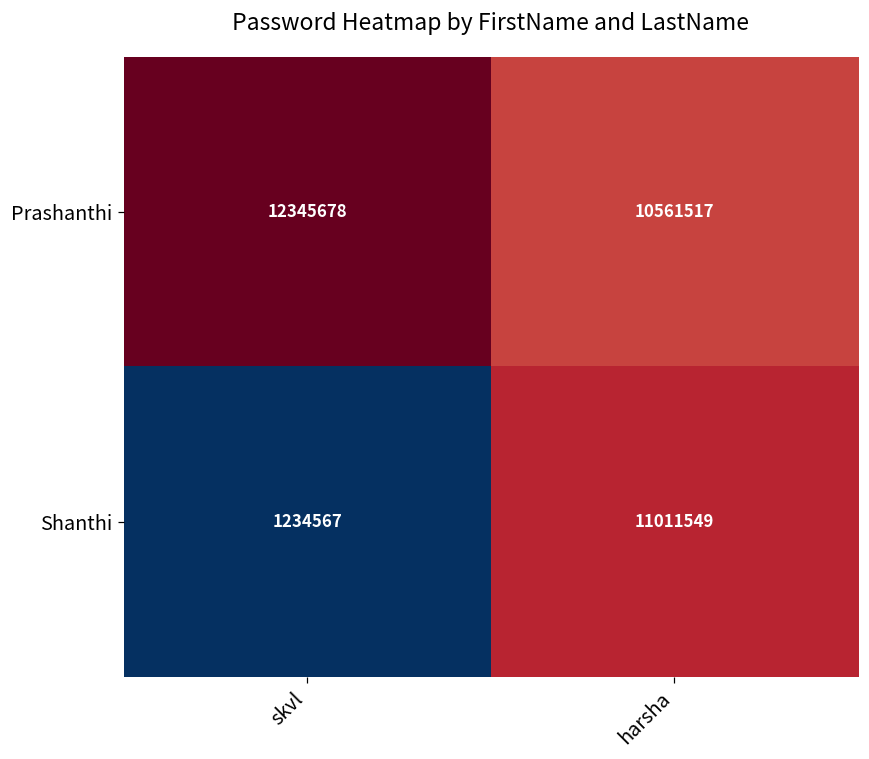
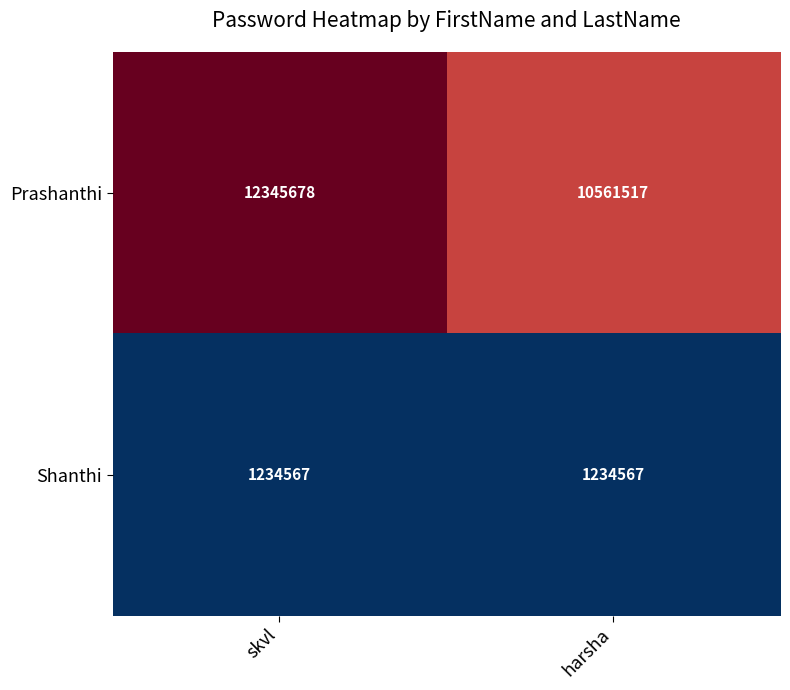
Shanthi, harsha: 11011549 -> 1234567
